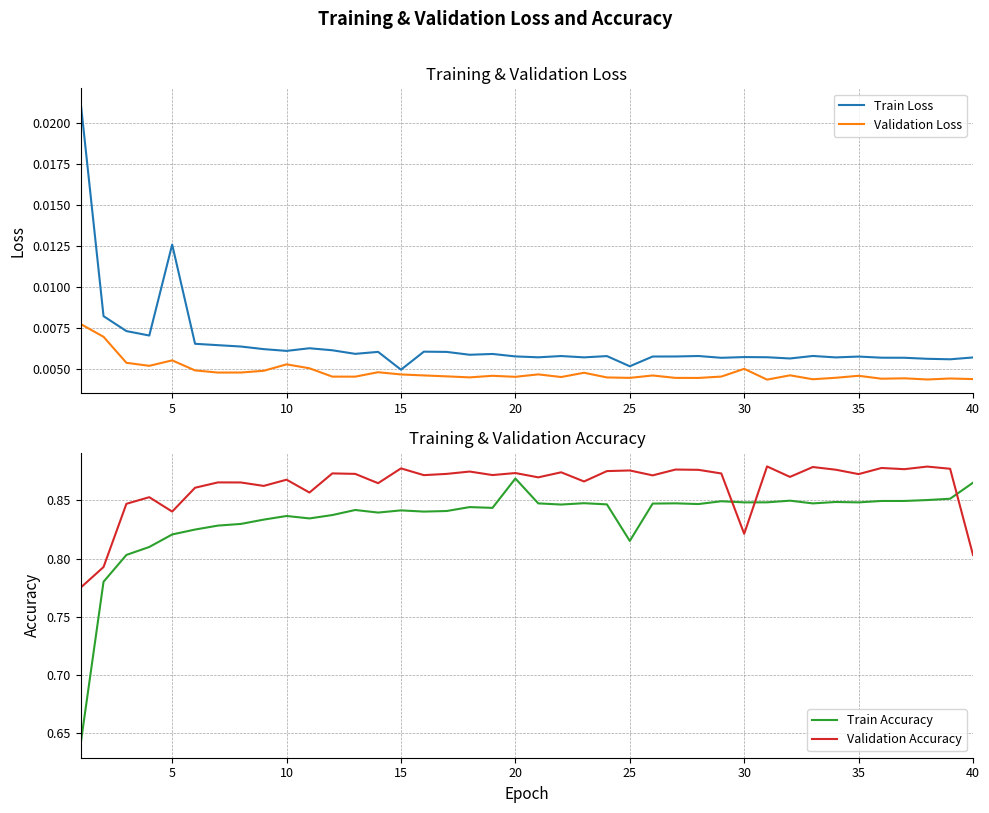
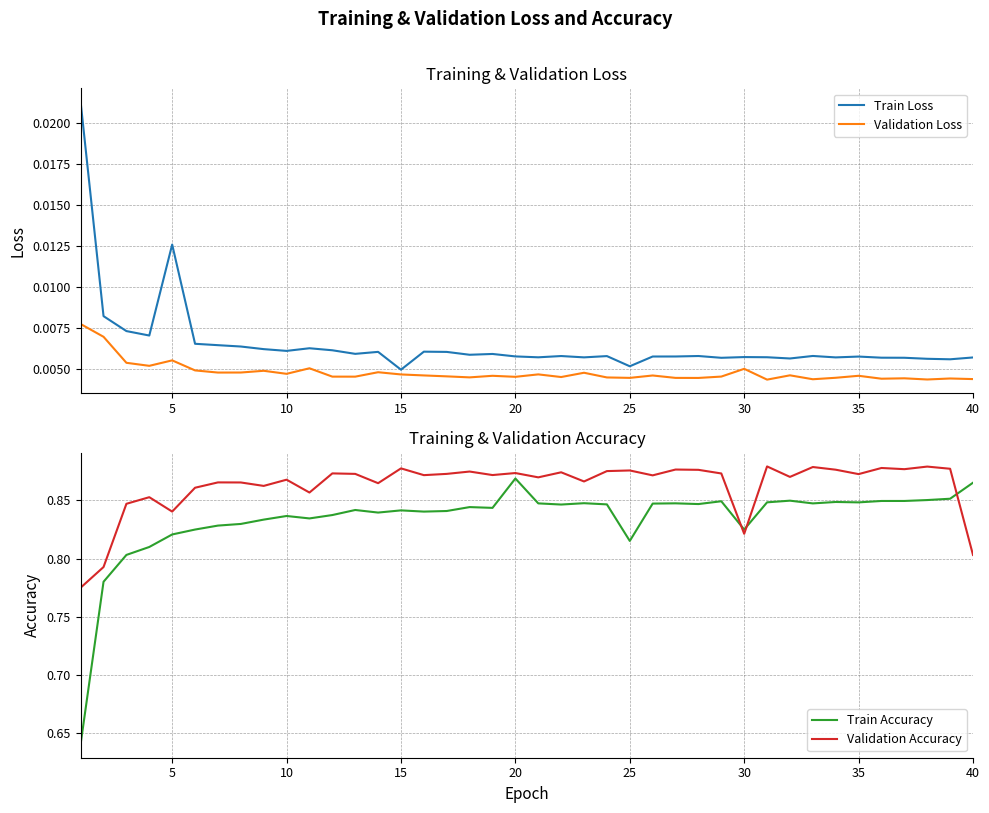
Training & Validation Loss, Validation Loss, 10: 0.0053 -> 0.0047
Training & Validation Accuracy, Train Accuracy, 30: 0.848 -> 0.825
